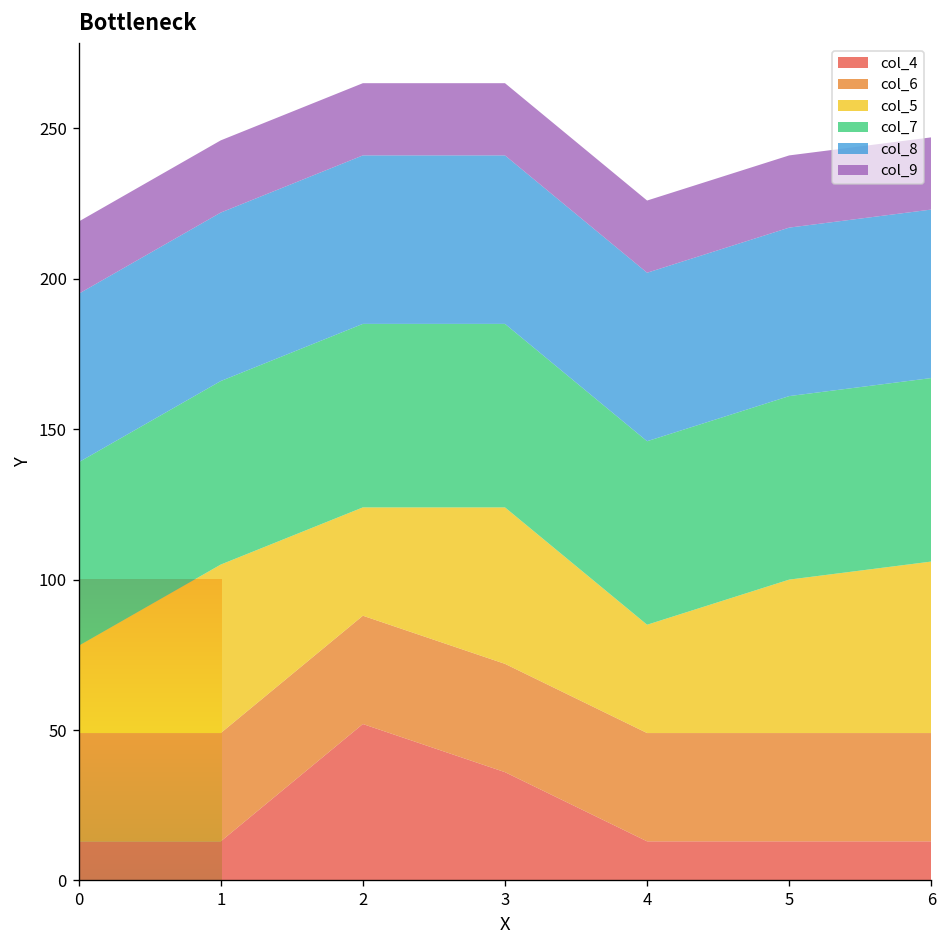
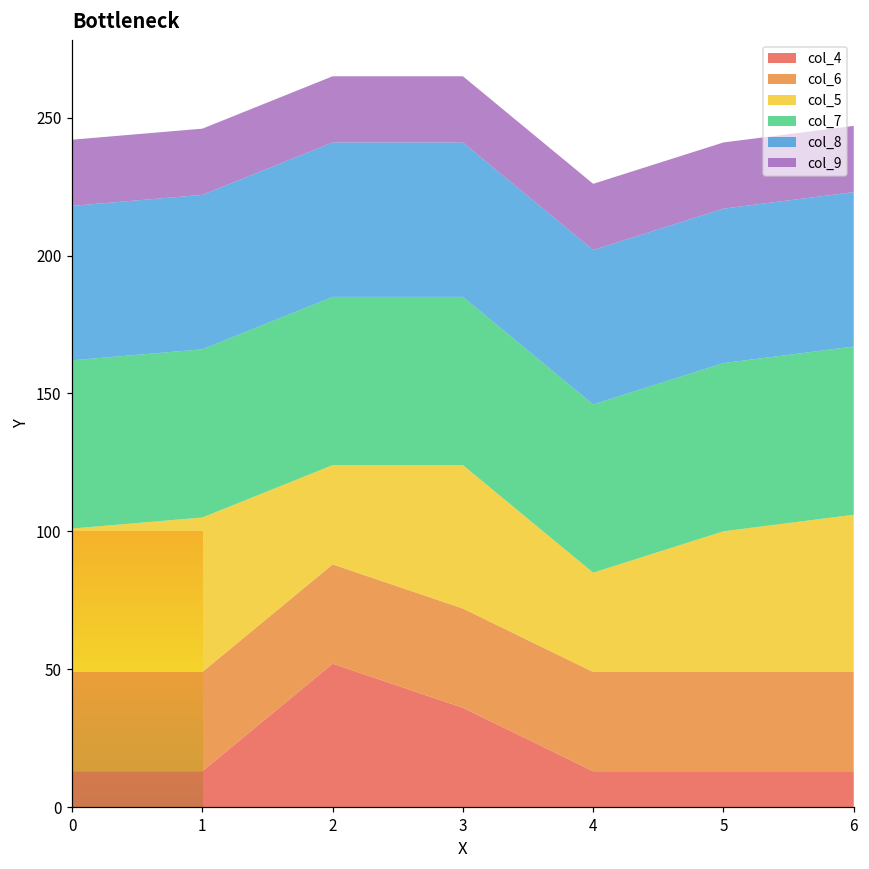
col_5, 0: 29 -> 52
